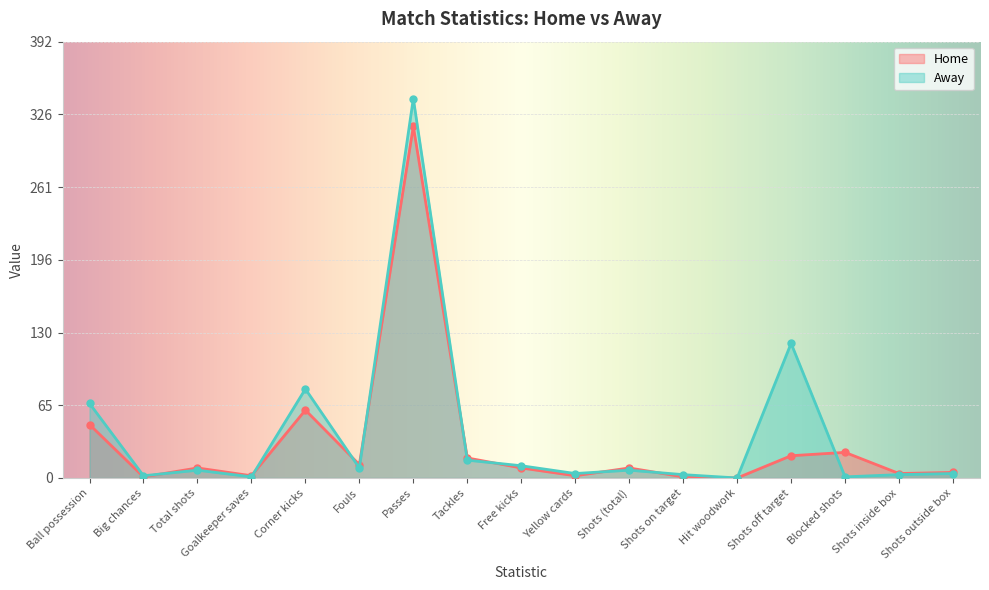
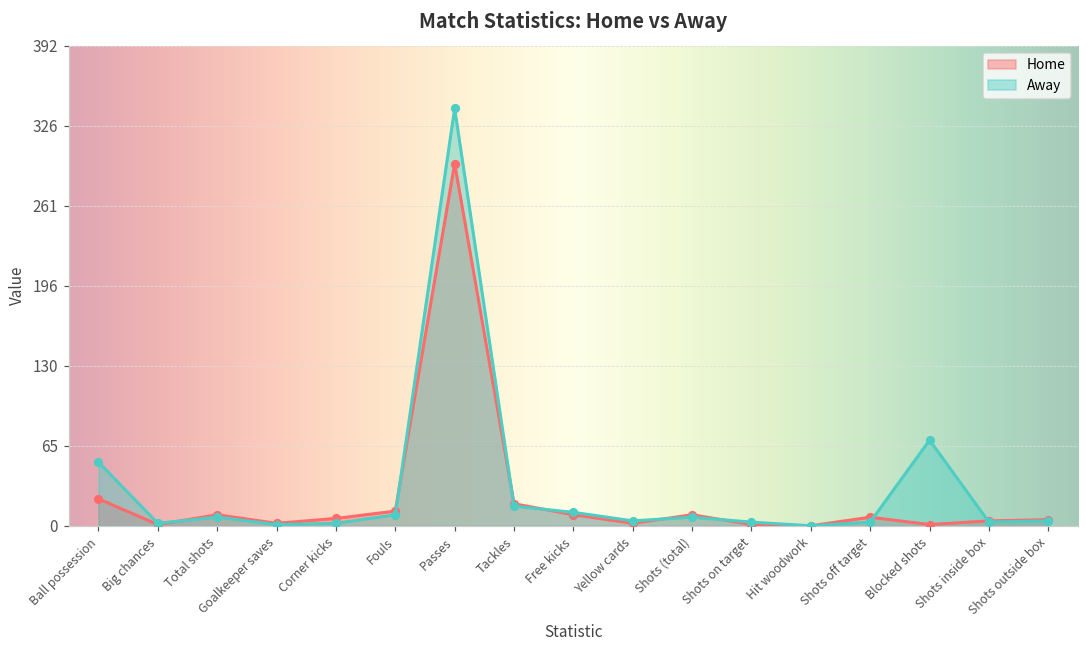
Home, Ball possession: 48 -> 22
Away, Ball possession: 67 -> 52
Home, Corner kicks: 61 -> 6
Away, Corner kicks: 80 -> 2
Home, Passes: 316 -> 296
Home, Shots off target: 20 -> 7
Away, Shots off target: 121 -> 3
Home, Blocked shots: 23 -> 1
Away, Blocked shots: 1 -> 70
